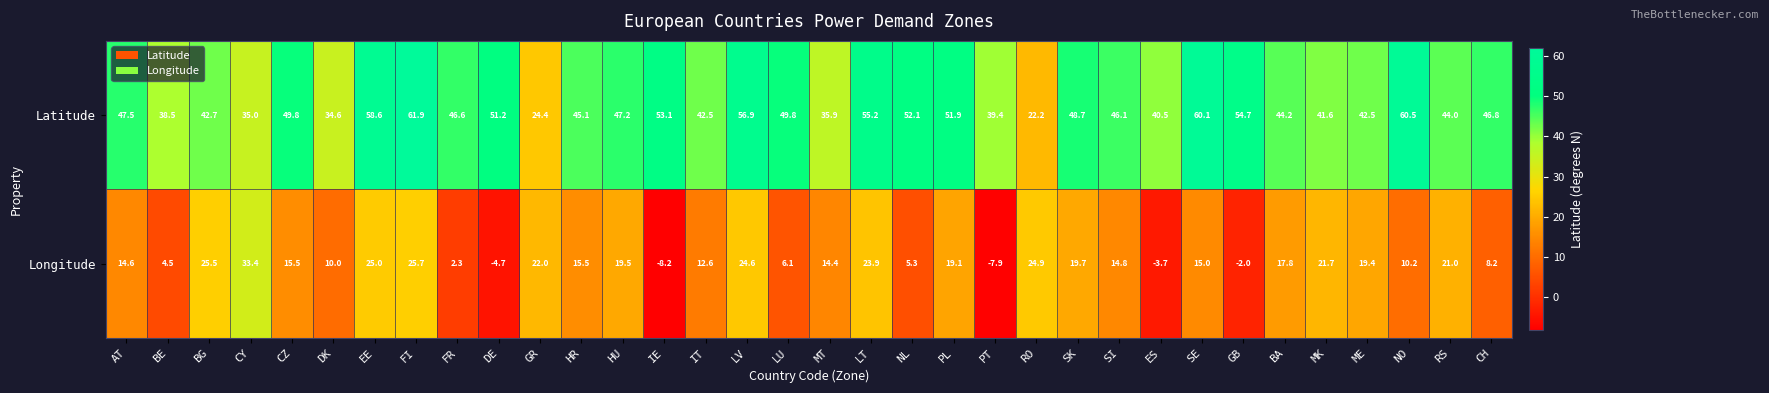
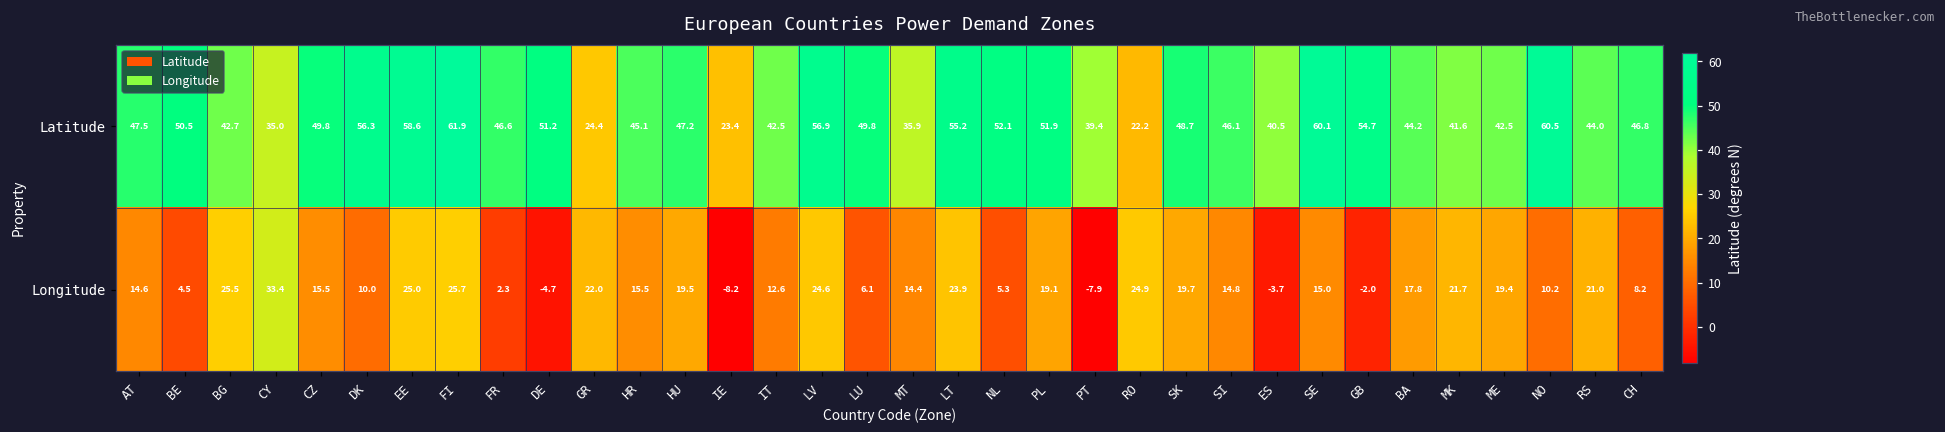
Latitude, BE: 38.5 -> 50.5
Latitude, DK: 34.6 -> 56.3
Latitude, IE: 53.1 -> 23.4
